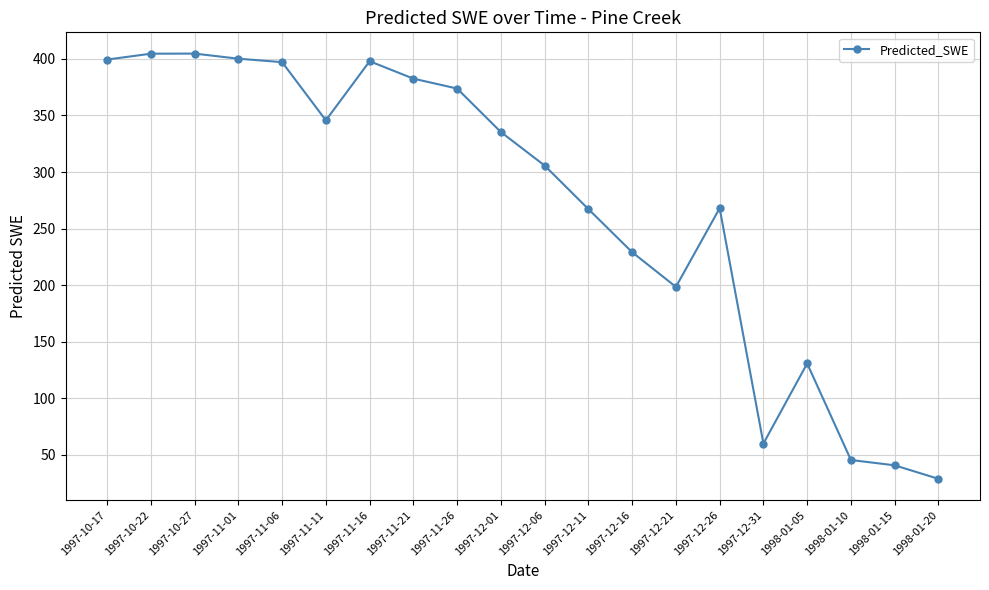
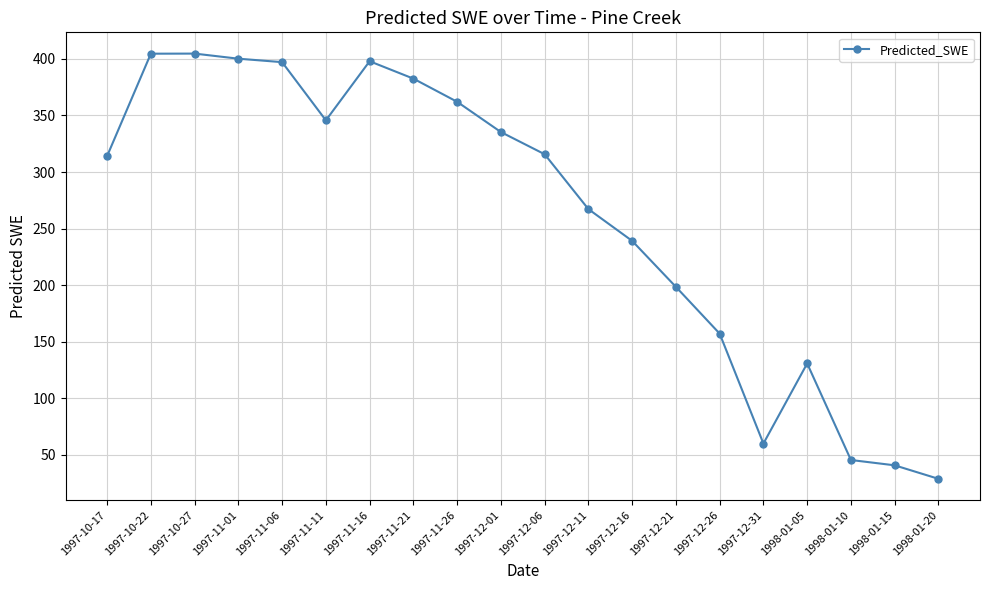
1997-10-17: 399 -> 314
1997-11-26: 374 -> 362
1997-12-06: 306 -> 316
1997-12-16: 229 -> 239
1997-12-26: 268 -> 157
